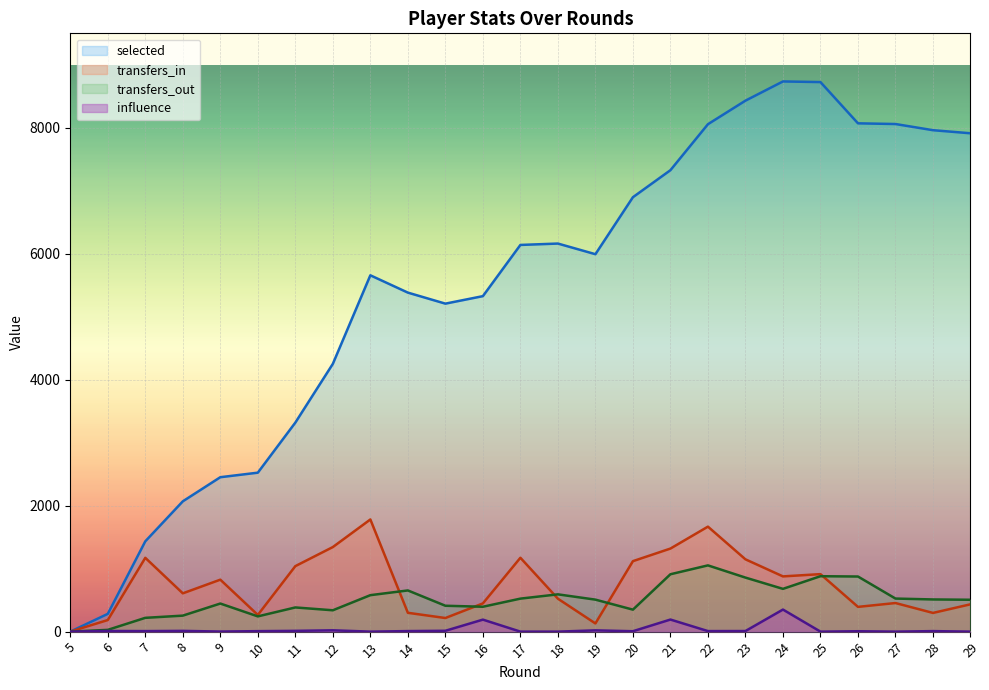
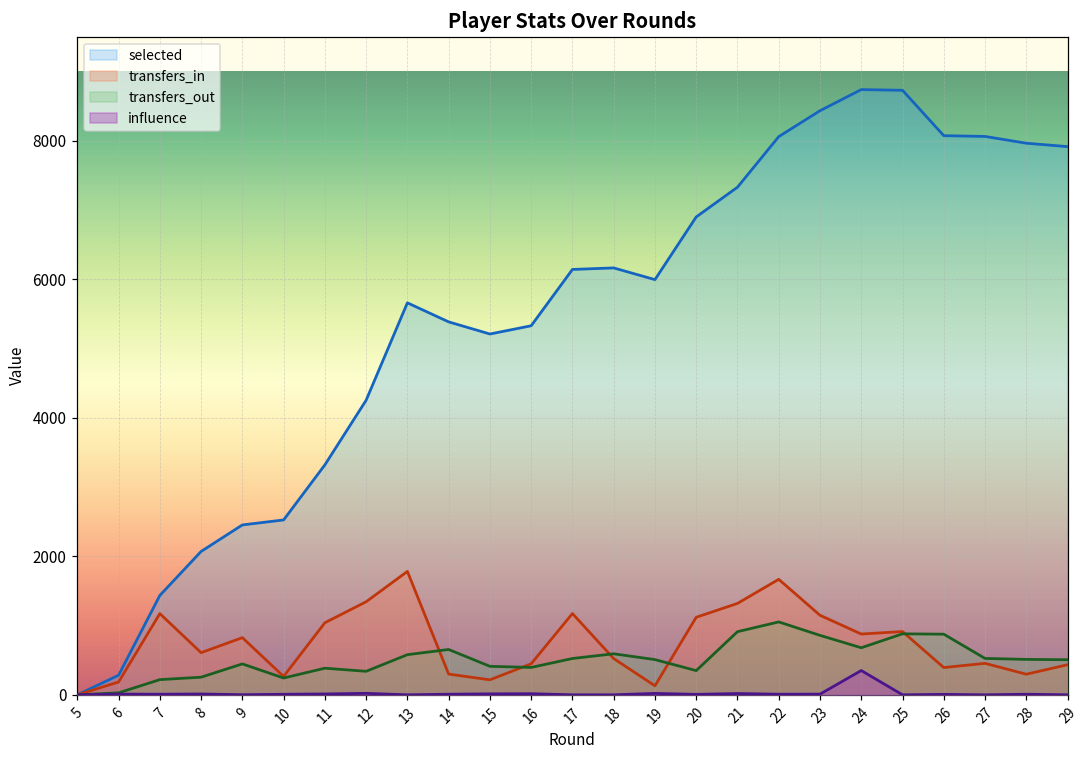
influence, 16: 200 -> 0
influence, 21: 200 -> 0
